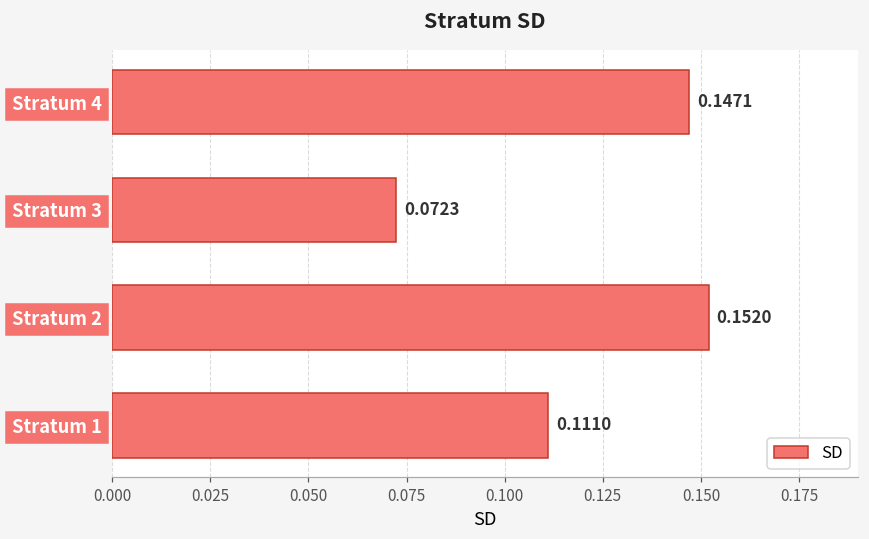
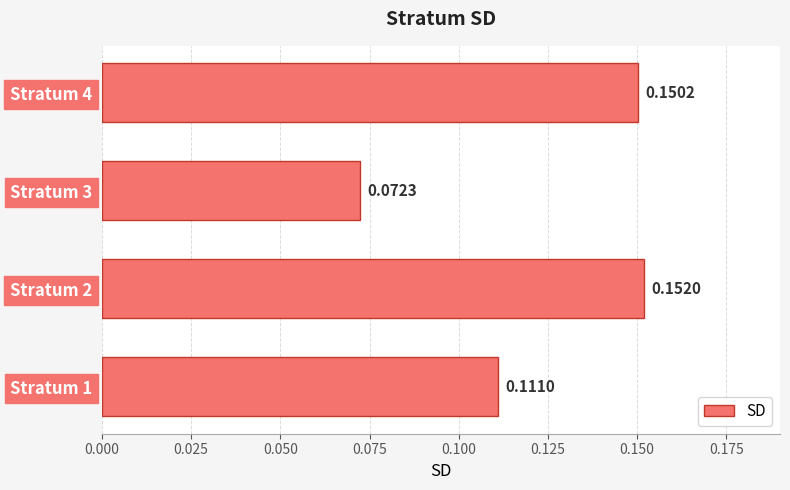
Stratum 4: 0.1471 -> 0.1502
